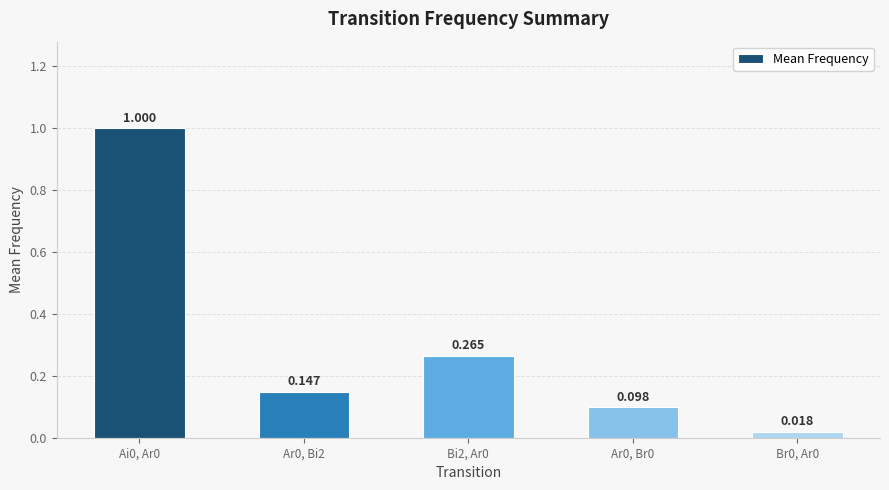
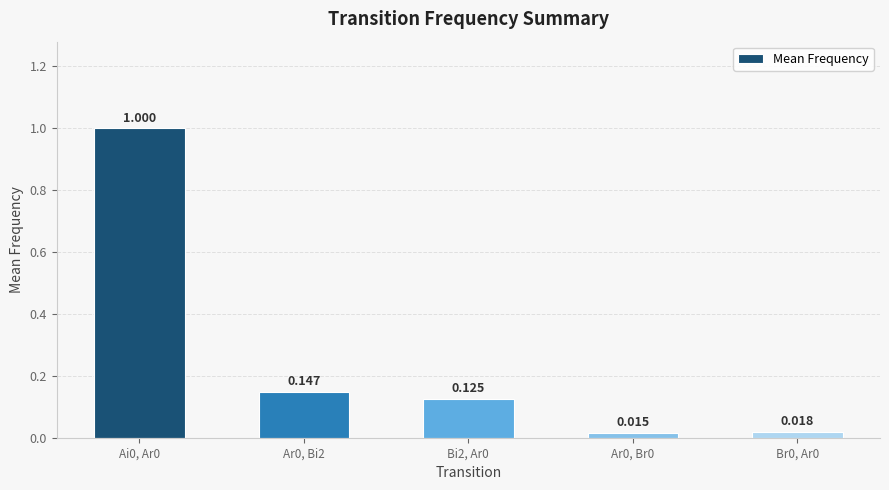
Bi2, Ar0: 0.265 -> 0.125
Ar0, Br0: 0.098 -> 0.015
